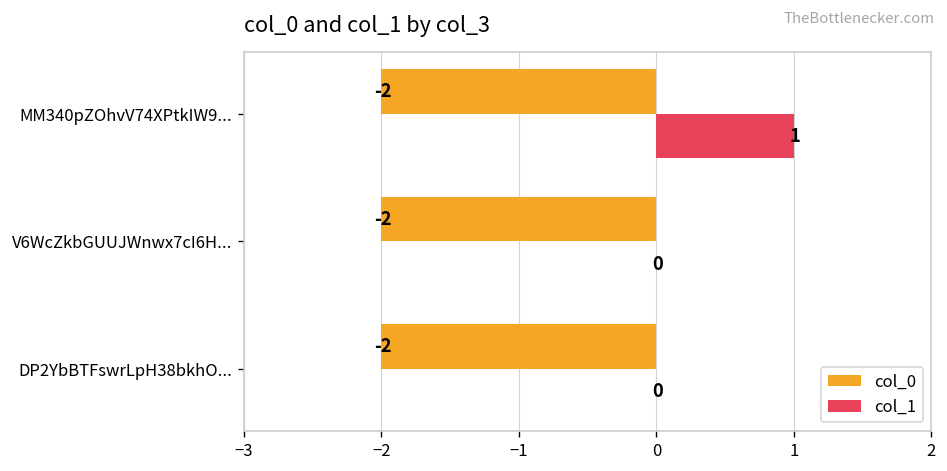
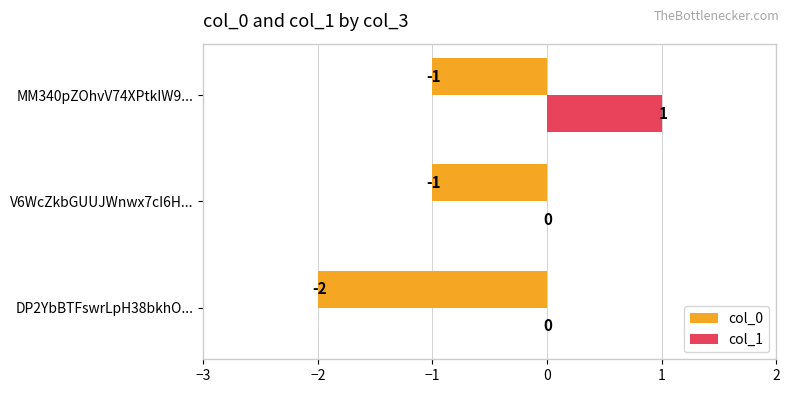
col_0, MM340pZOhvV74XPtkIW9...: -2 -> -1
col_0, V6WcZkbGUUJWnwx7cI6H...: -2 -> -1
